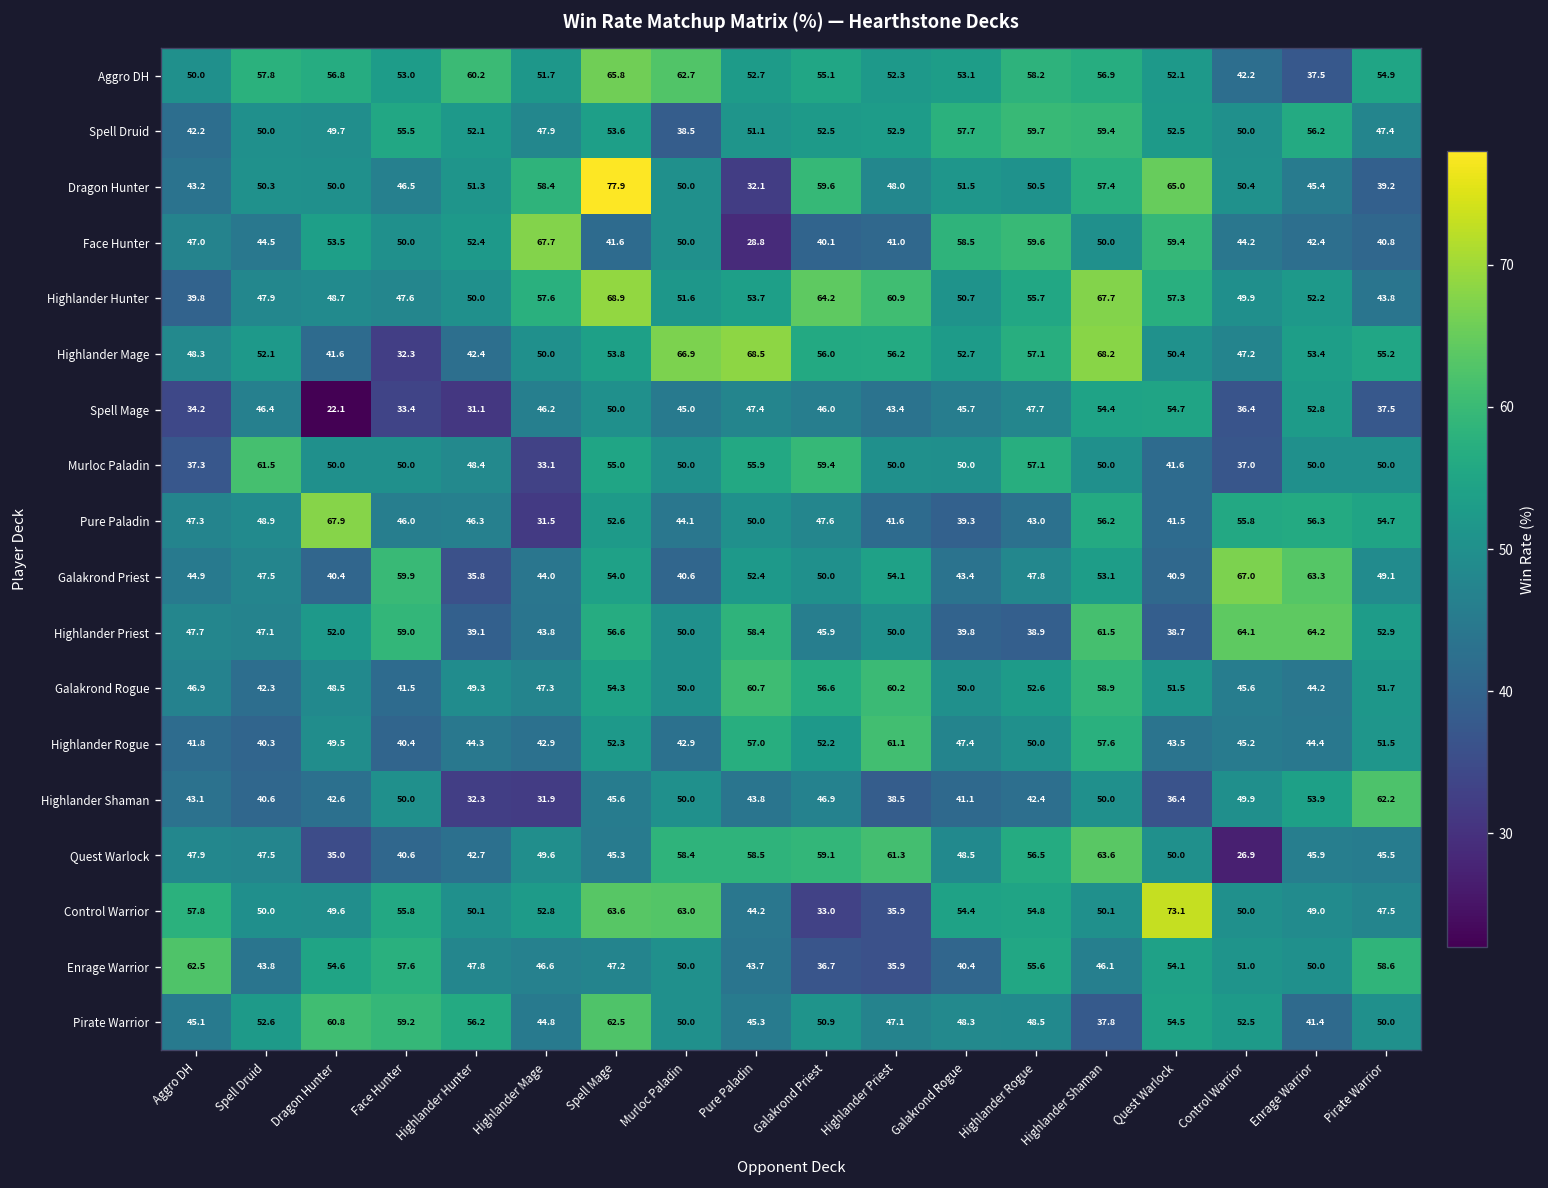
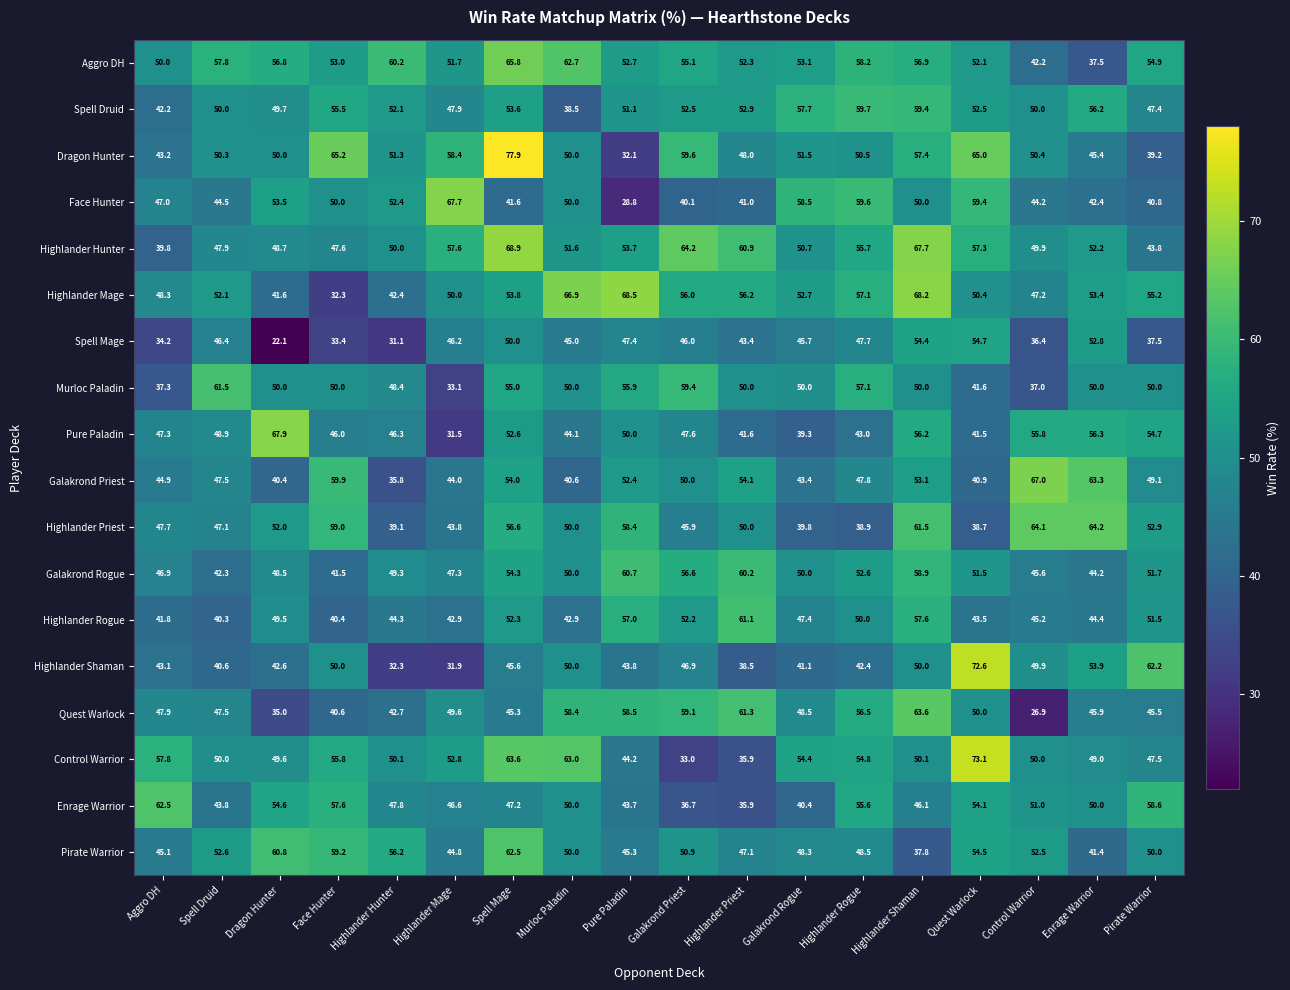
Dragon Hunter, Face Hunter: 46.5 -> 65.2
Highlander Shaman, Quest Warlock: 36.4 -> 72.6
